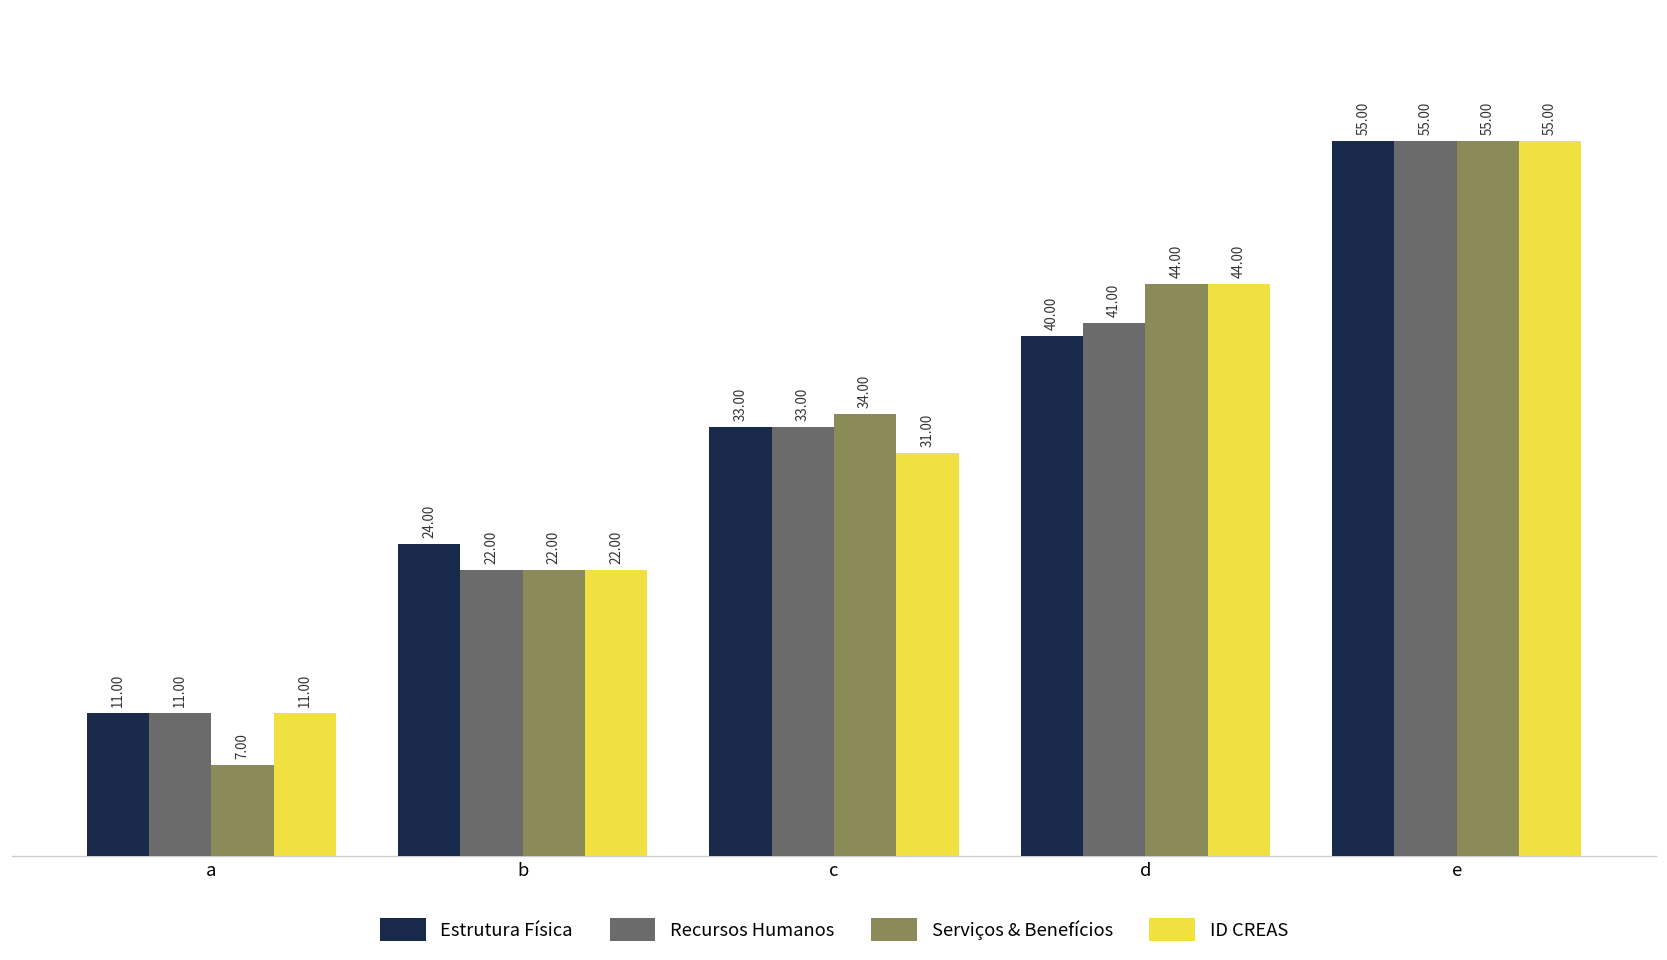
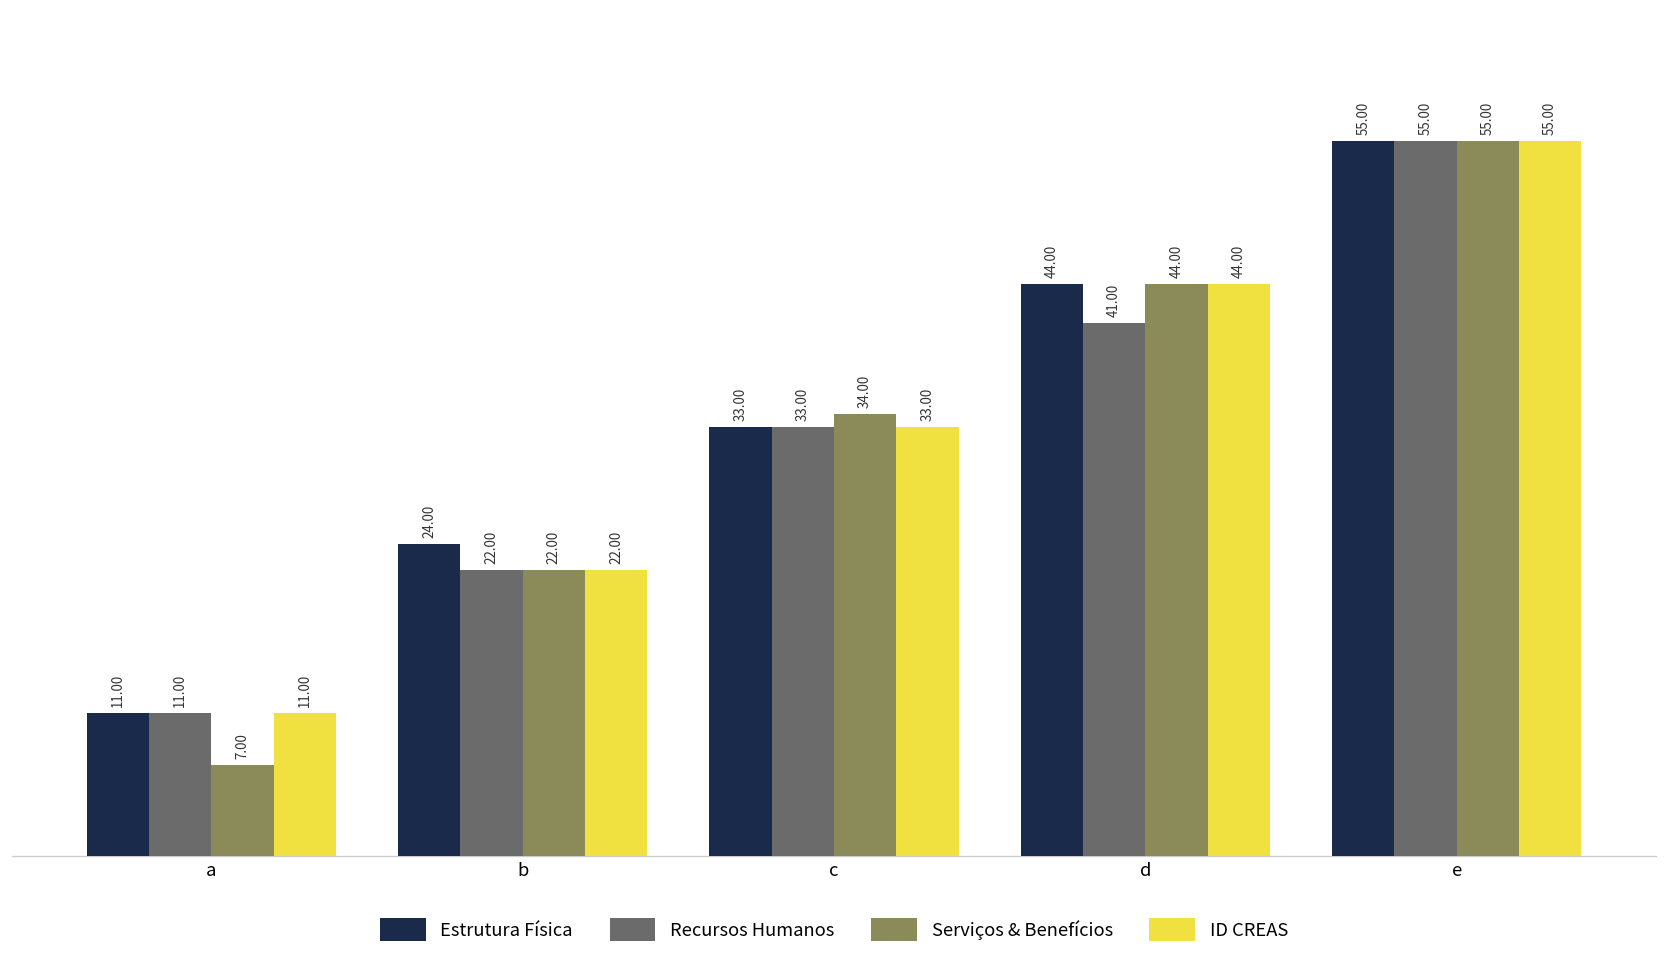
ID CREAS, c: 31.00 -> 33.00
Estrutura Física, d: 40.00 -> 44.00
